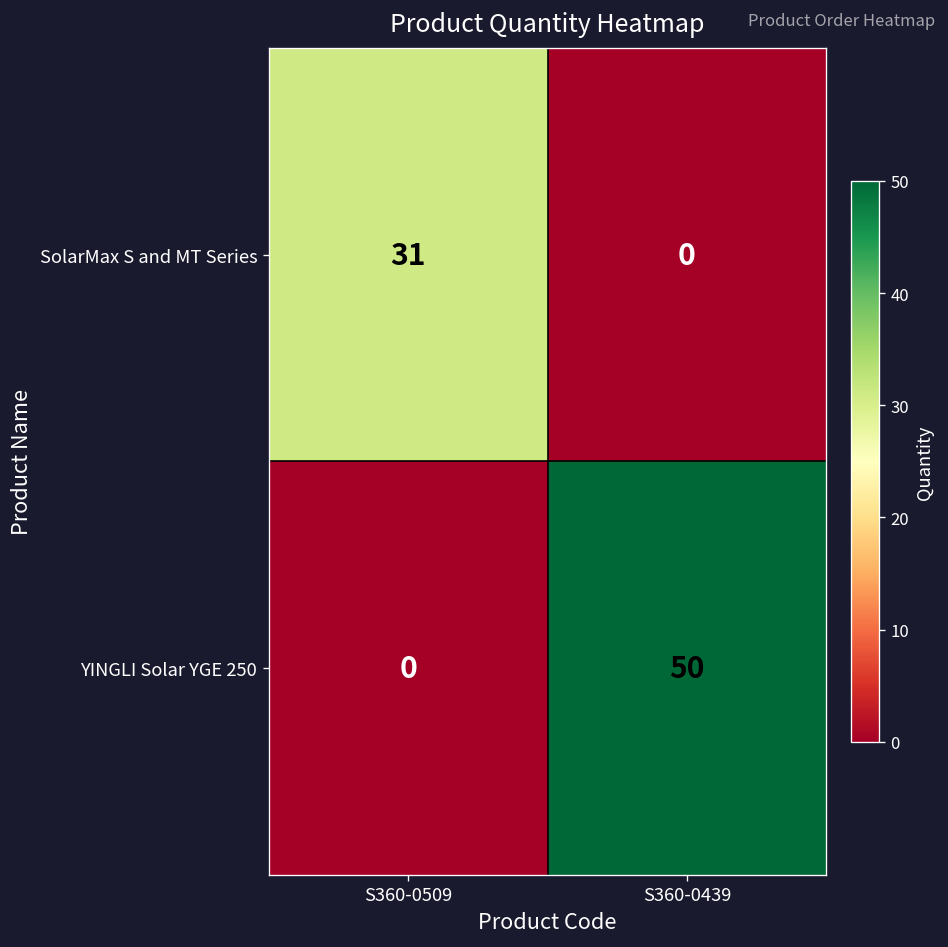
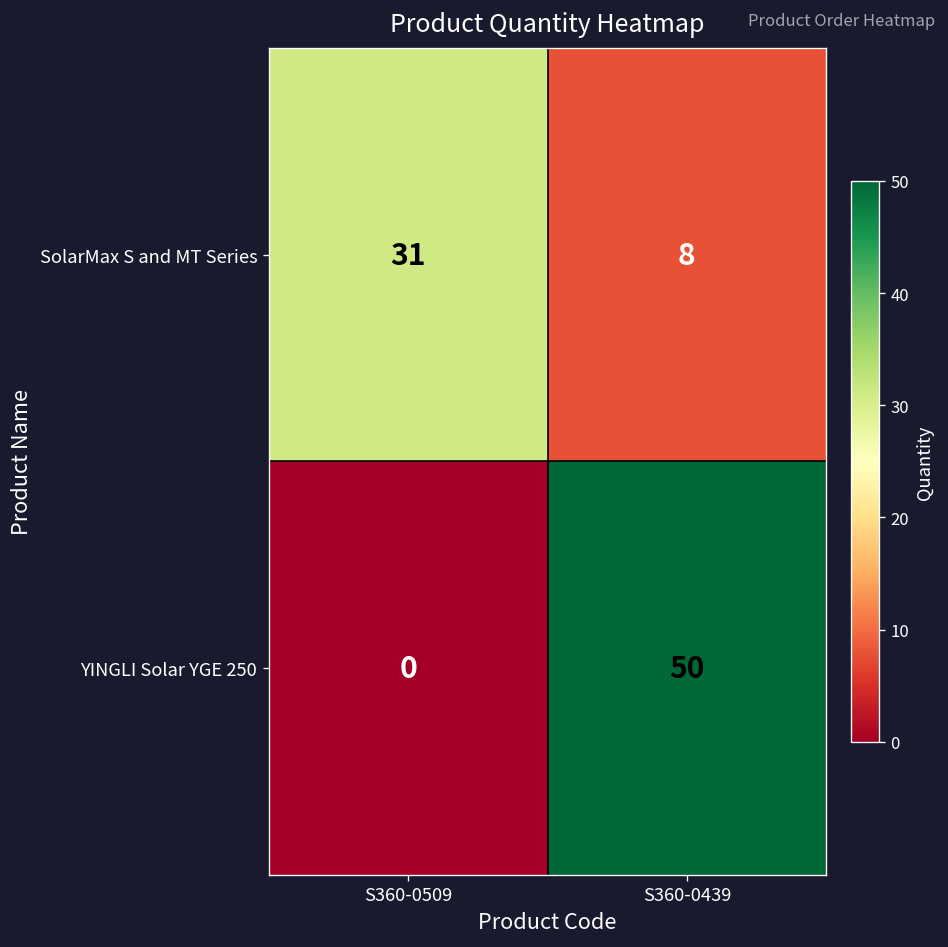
SolarMax S and MT Series, S360-0439: 0 -> 8
